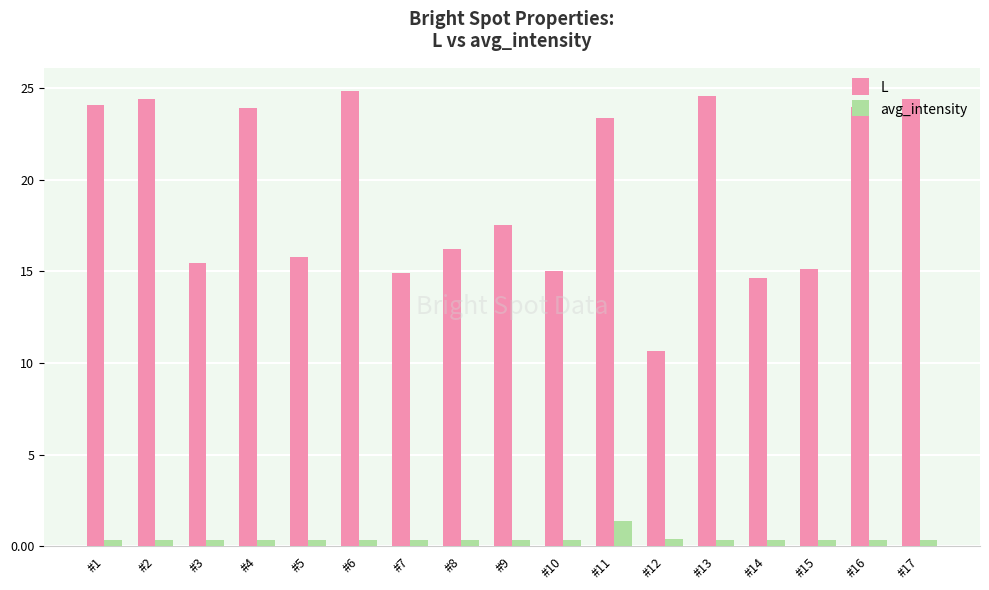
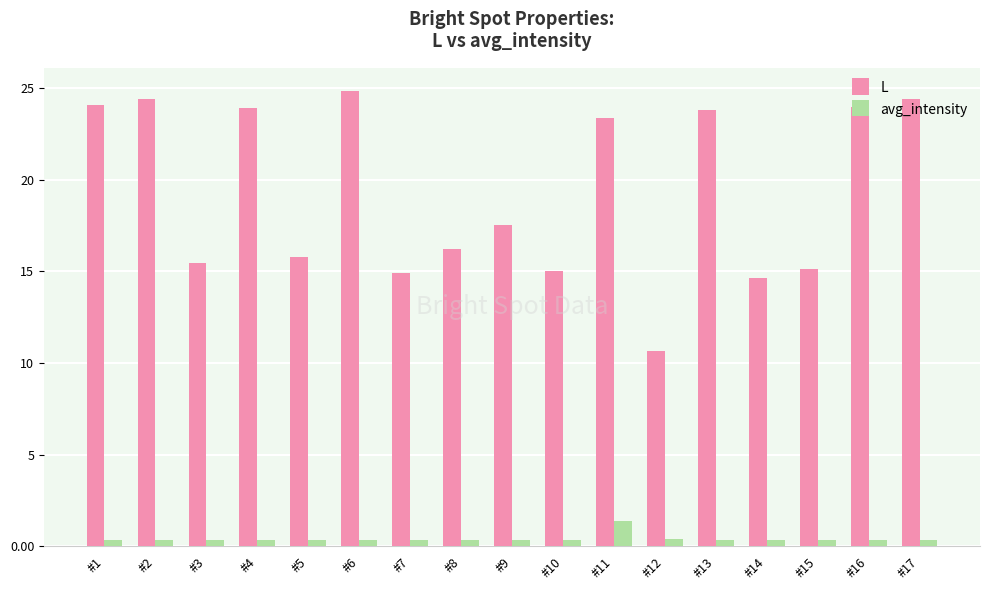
L, #13: 24.6 -> 23.8
